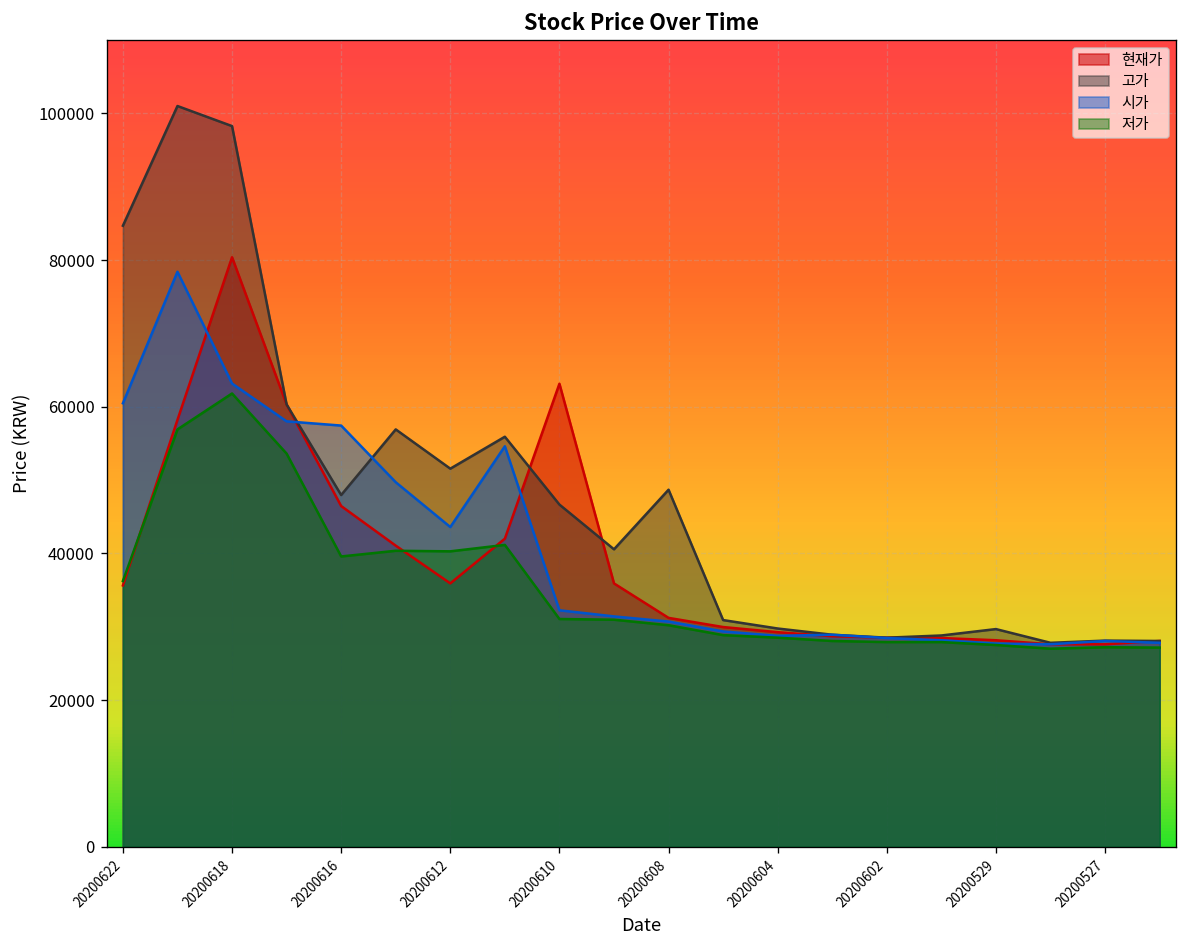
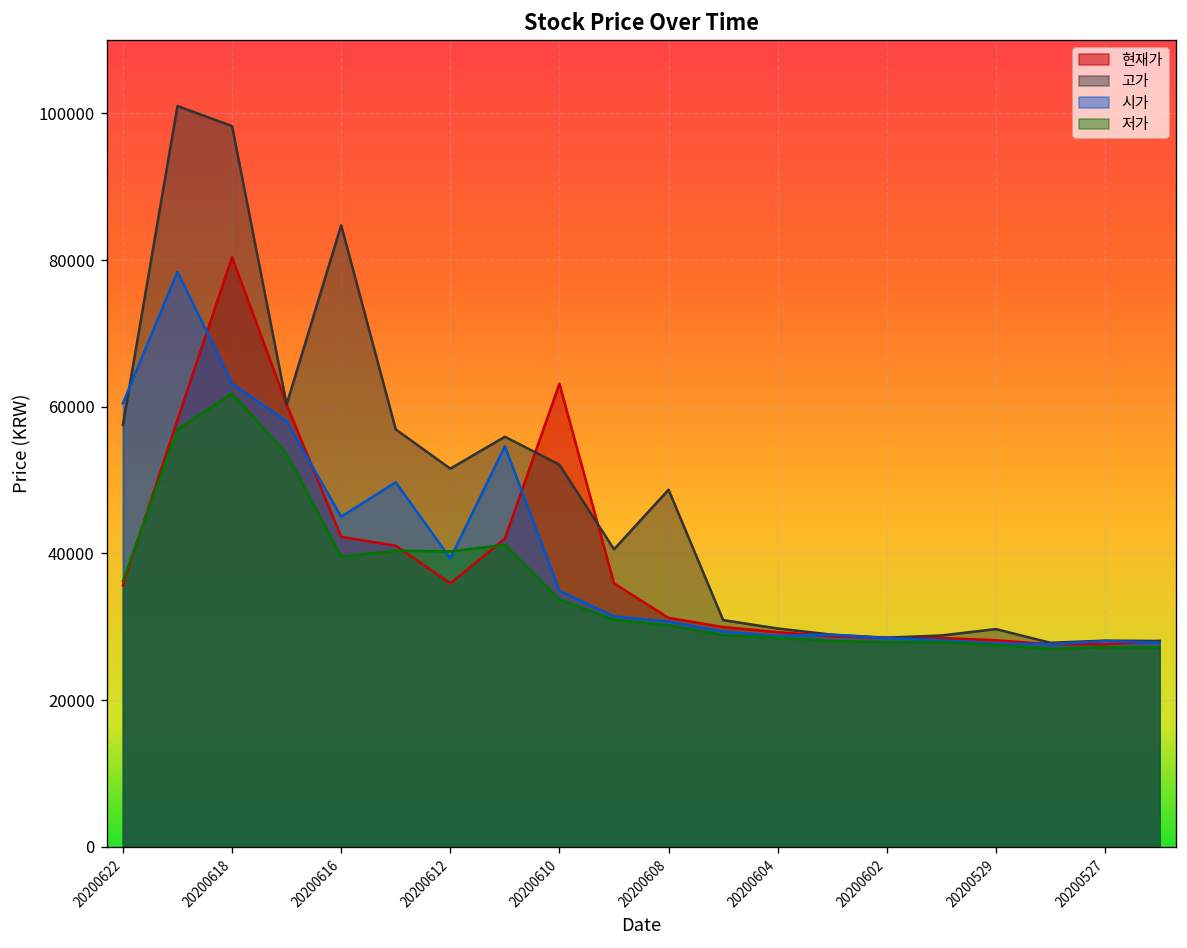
고가, 20200622: 85000 -> 58000
현재가, 20200616: 46000 -> 42000
고가, 20200616: 48000 -> 85000
시가, 20200616: 57000 -> 45000
시가, 20200612: 44000 -> 39000
고가, 20200610: 47000 -> 52000
시가, 20200610: 32000 -> 35000
저가, 20200610: 31000 -> 34000
